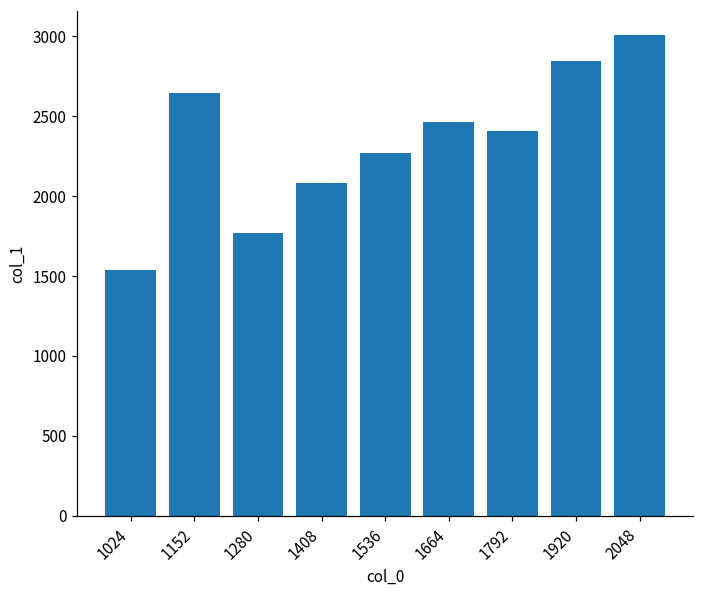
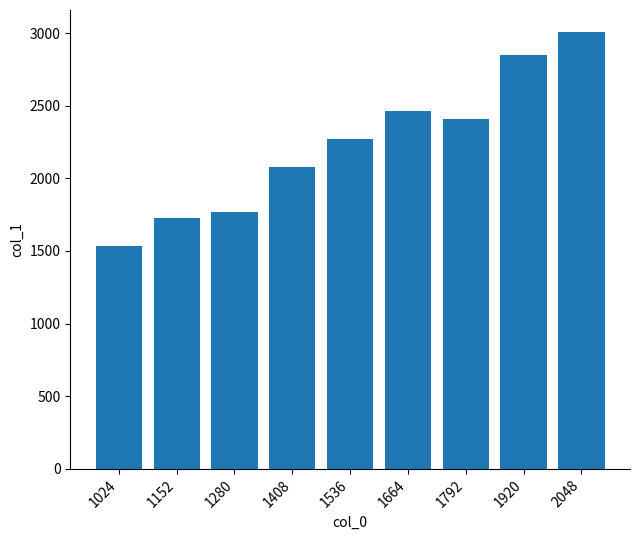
1152: 2640 -> 1730
